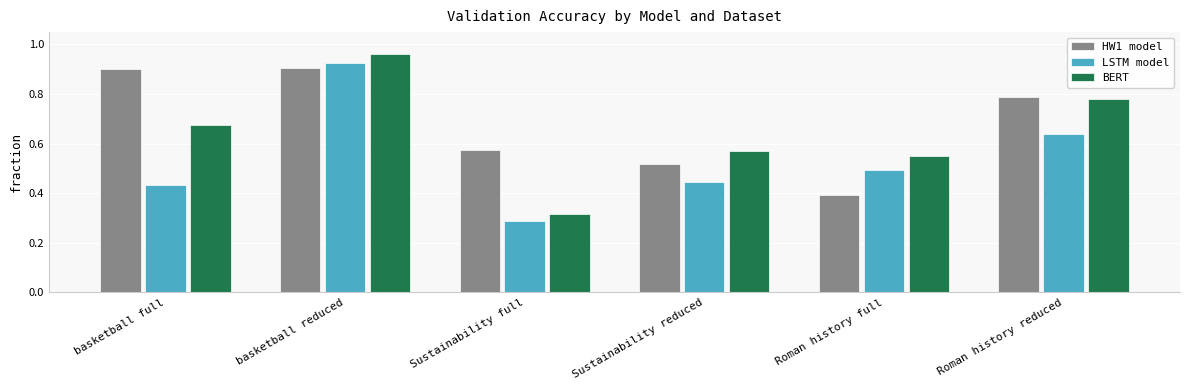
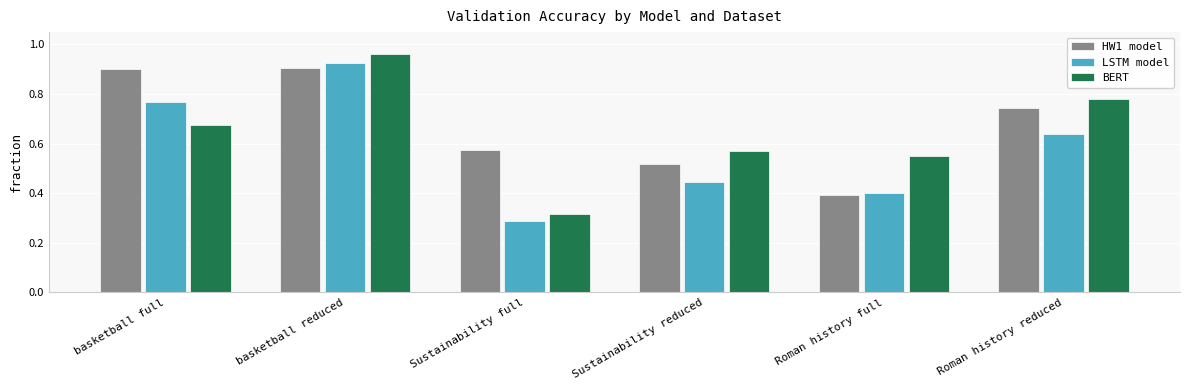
LSTM model, basketball full: 0.43 -> 0.77
LSTM model, Roman history full: 0.49 -> 0.40
HW1 model, Roman history reduced: 0.79 -> 0.74
